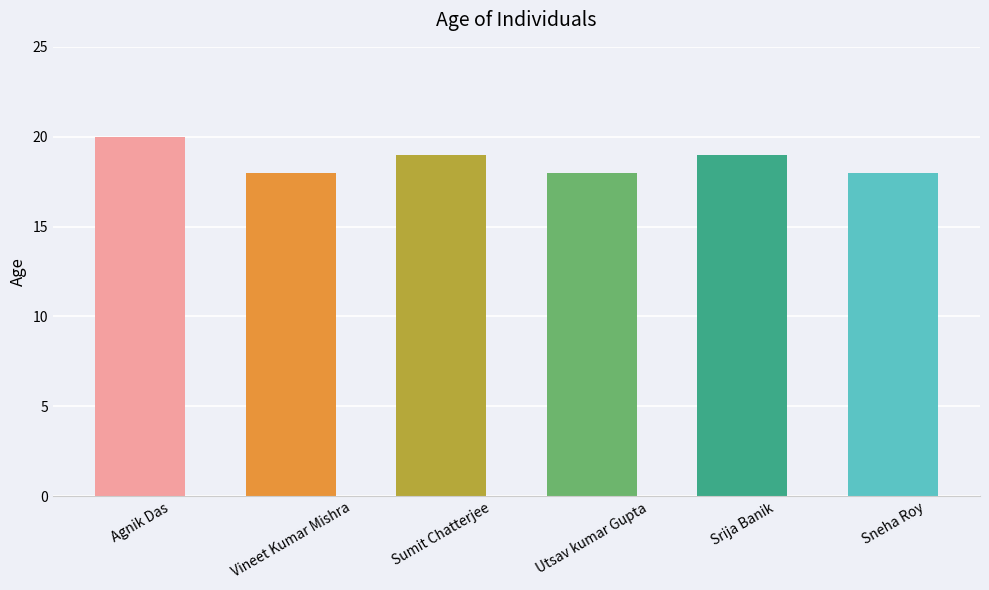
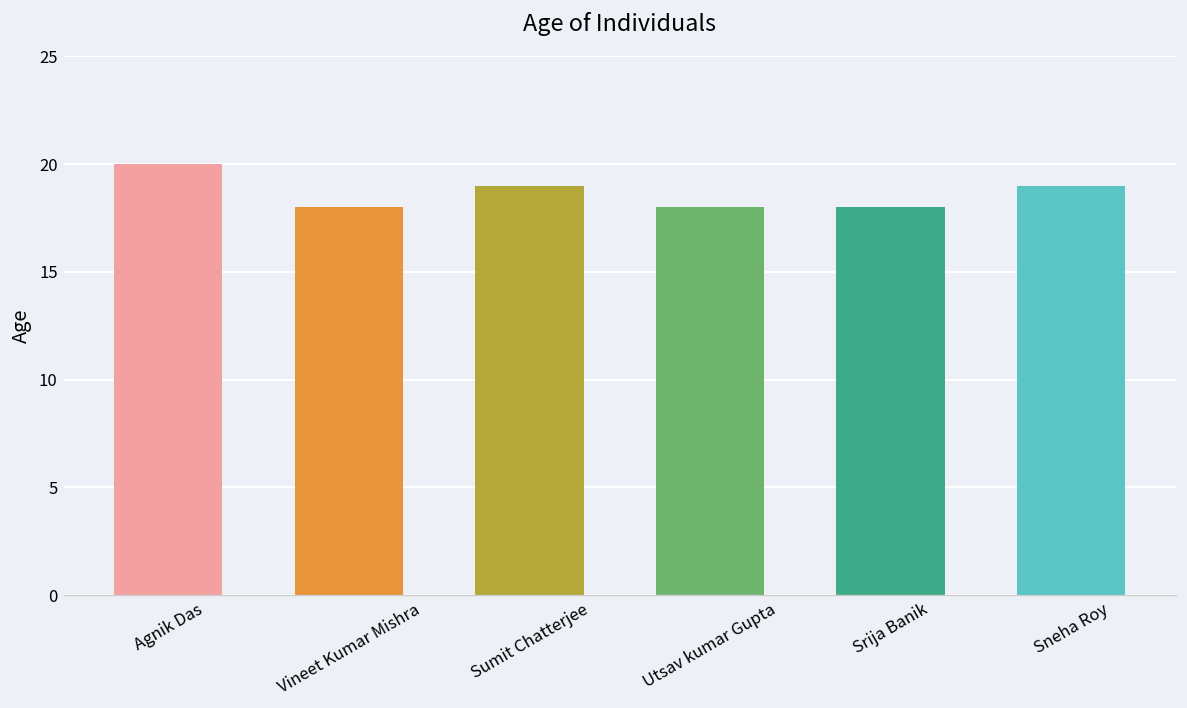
Srija Banik: 19 -> 18
Sneha Roy: 18 -> 19
